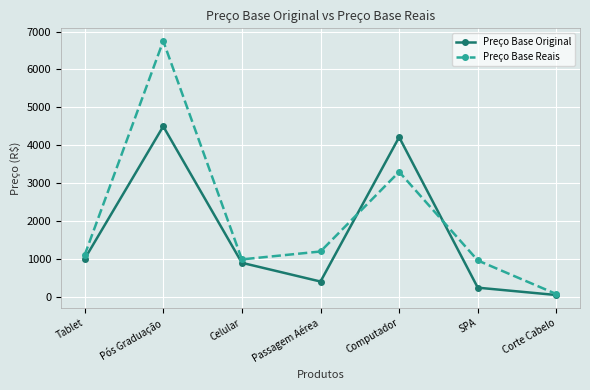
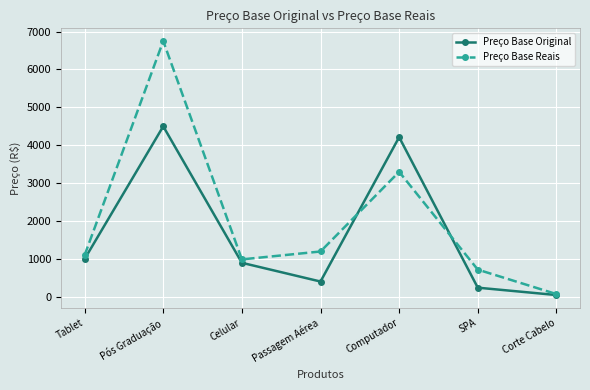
Preço Base Reais, SPA: 1000 -> 700
